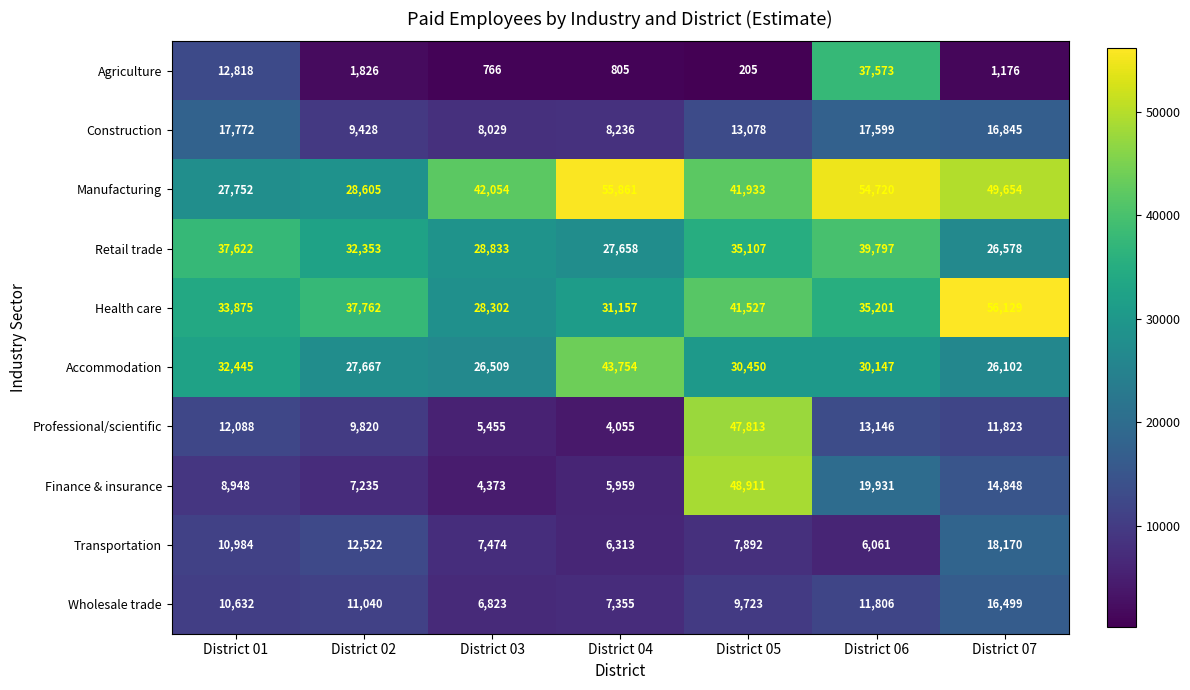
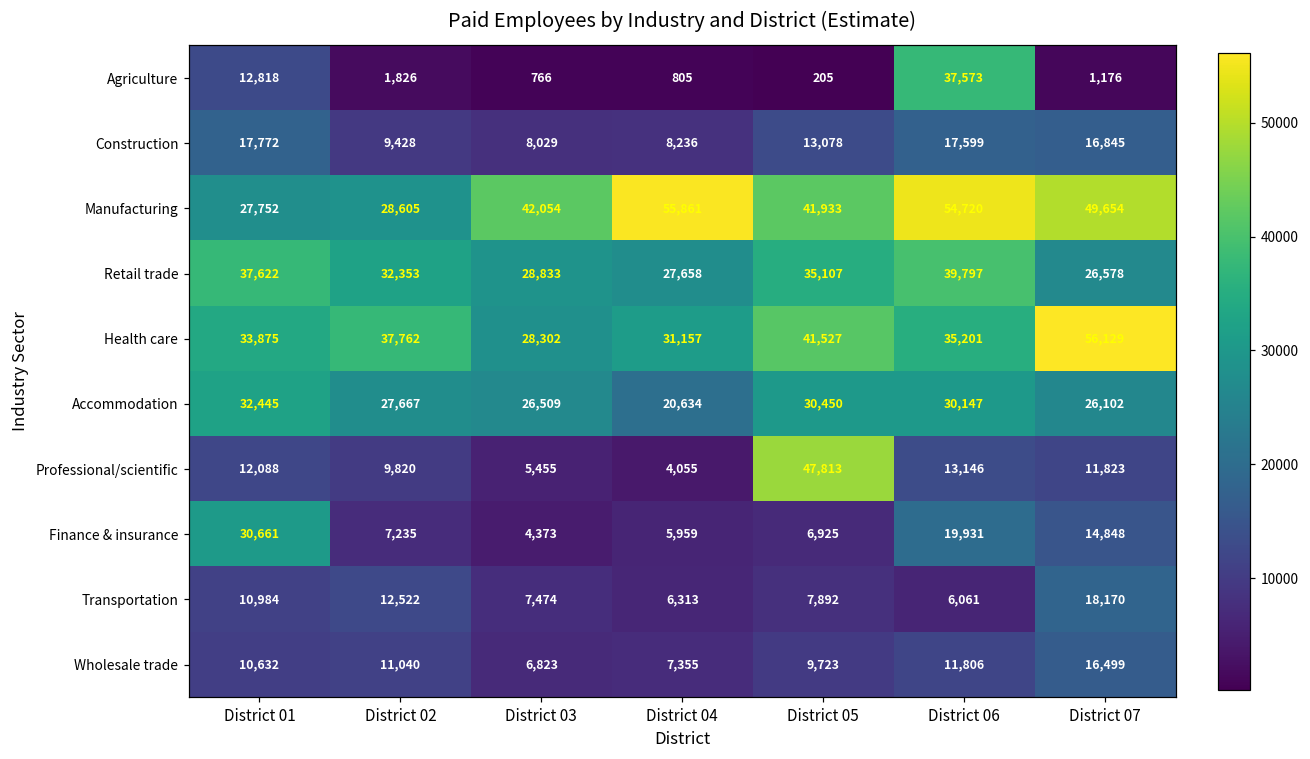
Accommodation, District 04: 43,754 -> 20,634
Finance & insurance, District 01: 8,948 -> 30,661
Finance & insurance, District 05: 48,911 -> 6,925
